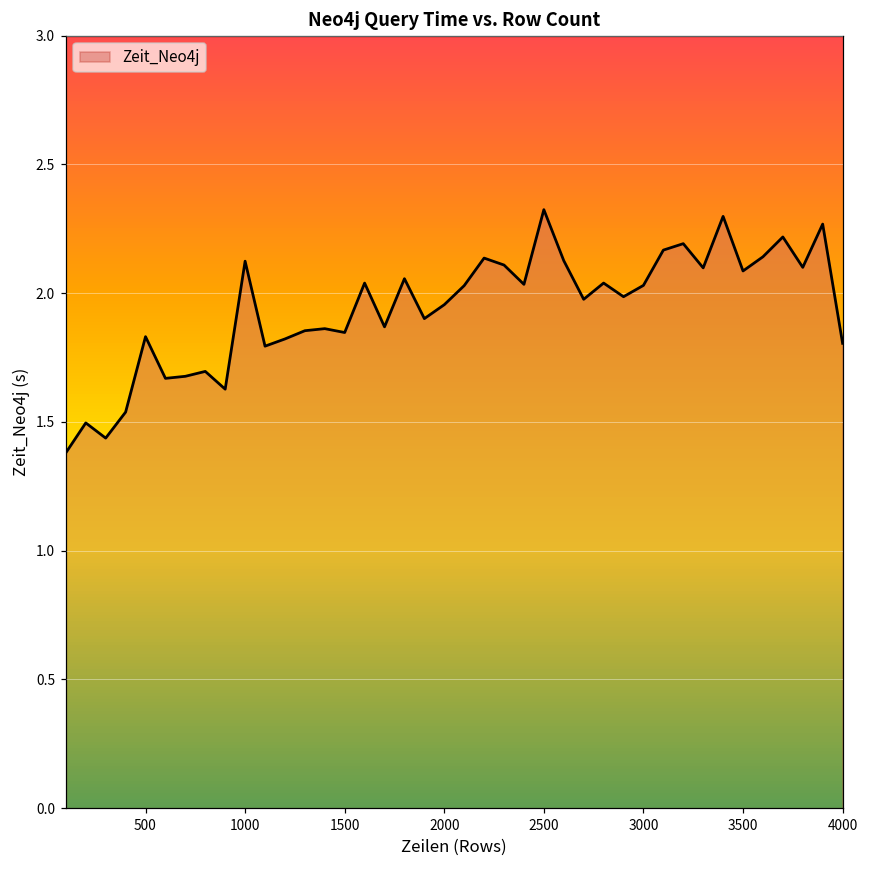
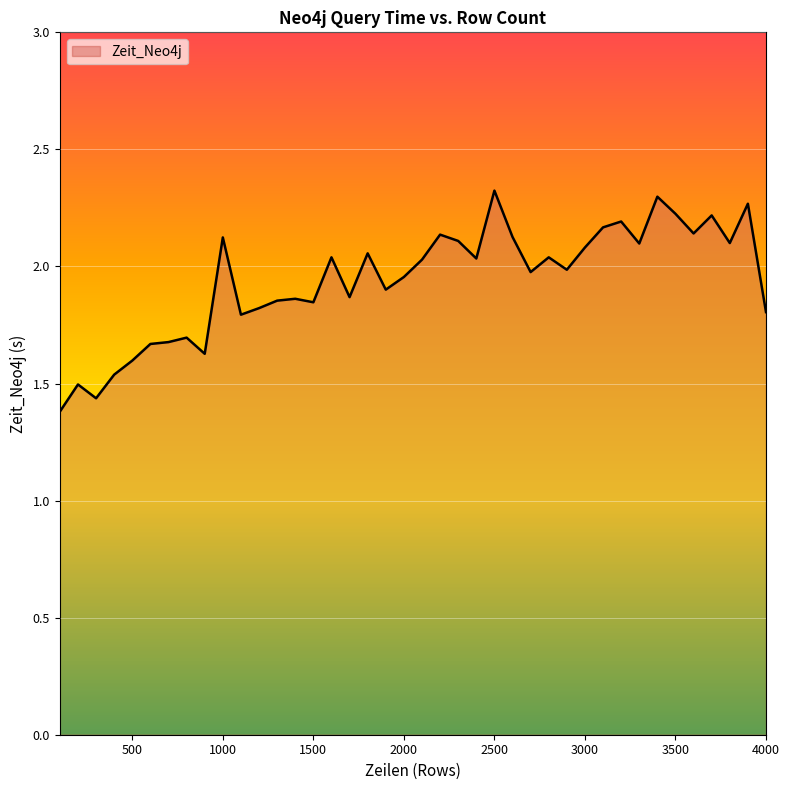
500: 1.83 -> 1.60
3000: 2.03 -> 2.08
3500: 2.09 -> 2.23
